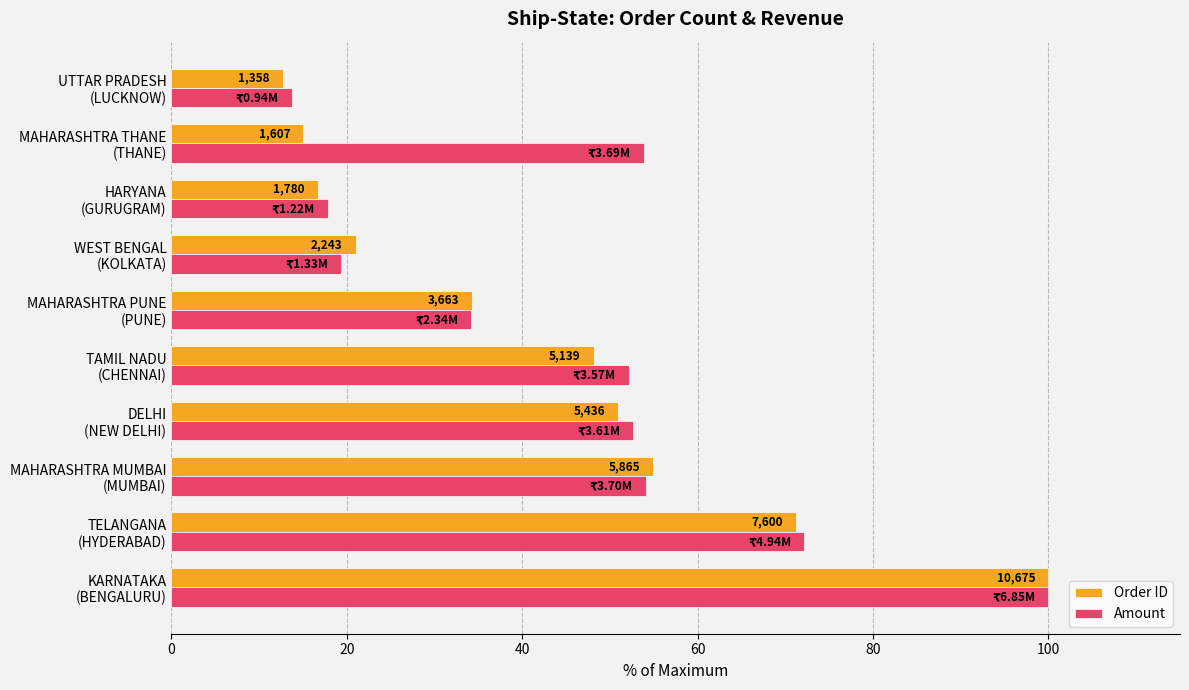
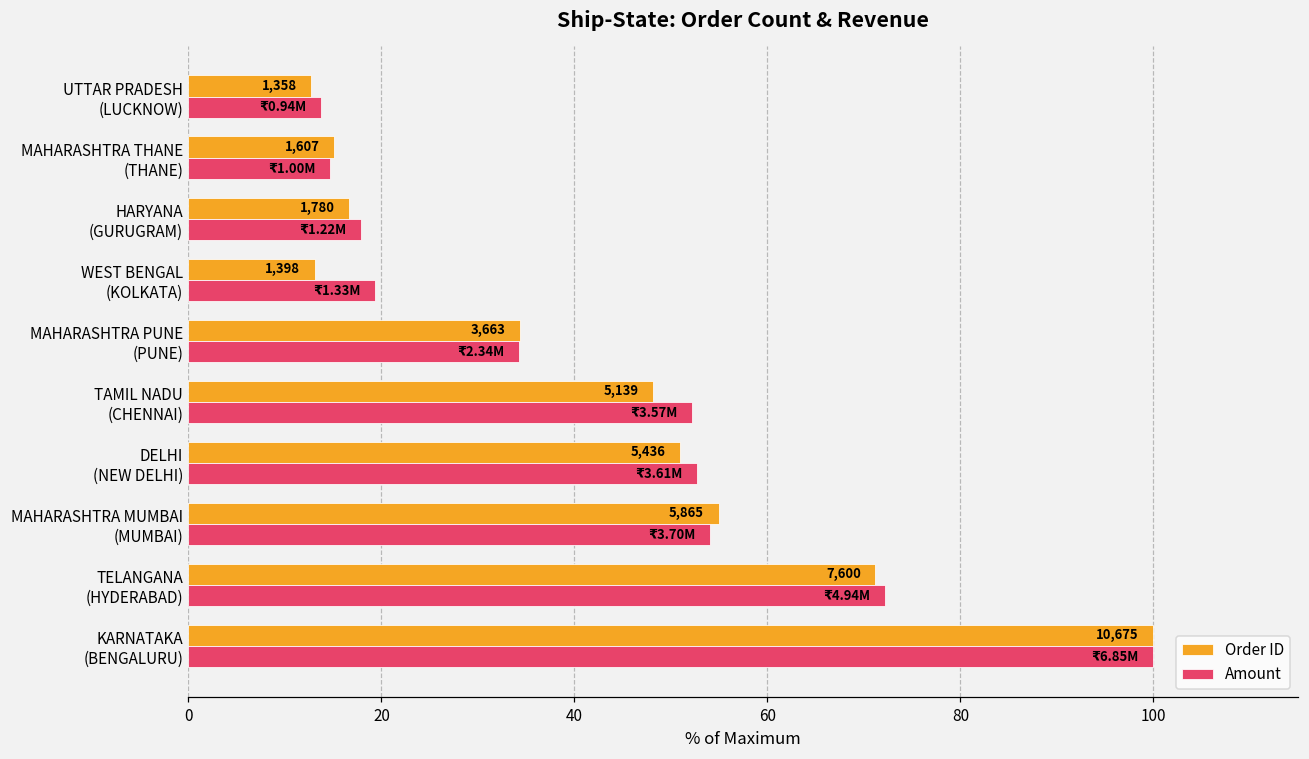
Amount, MAHARASHTRA THANE (THANE): 3.69M -> 1.00M
Order ID, WEST BENGAL (KOLKATA): 2,243 -> 1,398
